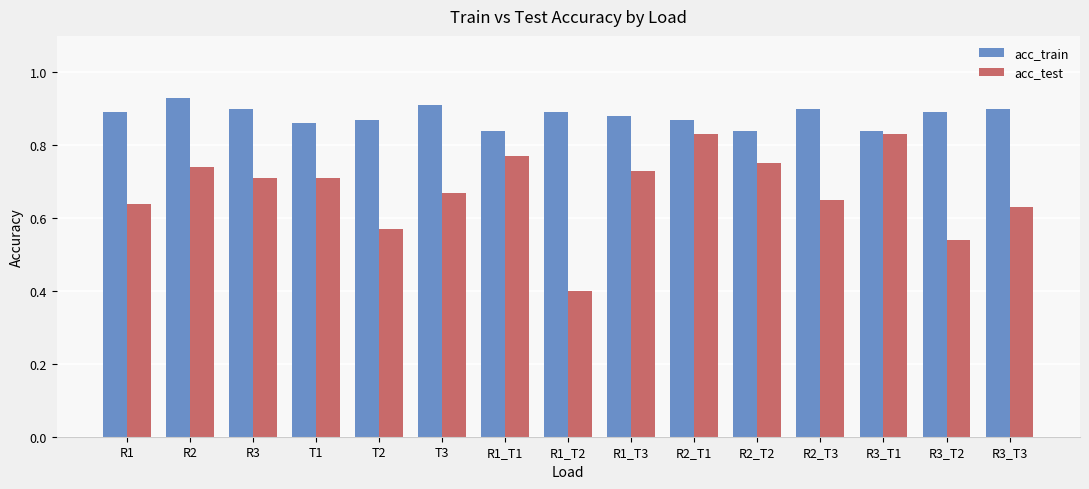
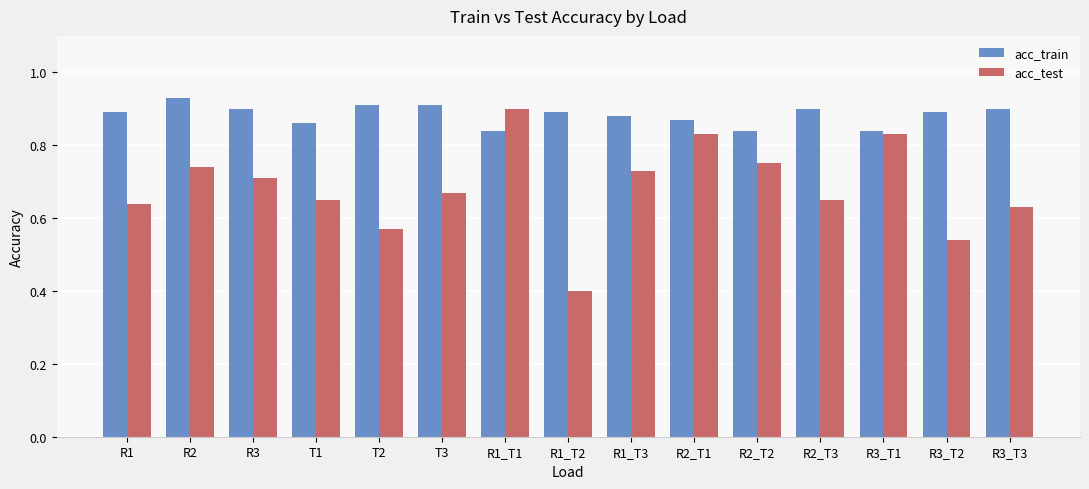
acc_test, T1: 0.71 -> 0.65
acc_train, T2: 0.87 -> 0.91
acc_test, R1_T1: 0.77 -> 0.90
